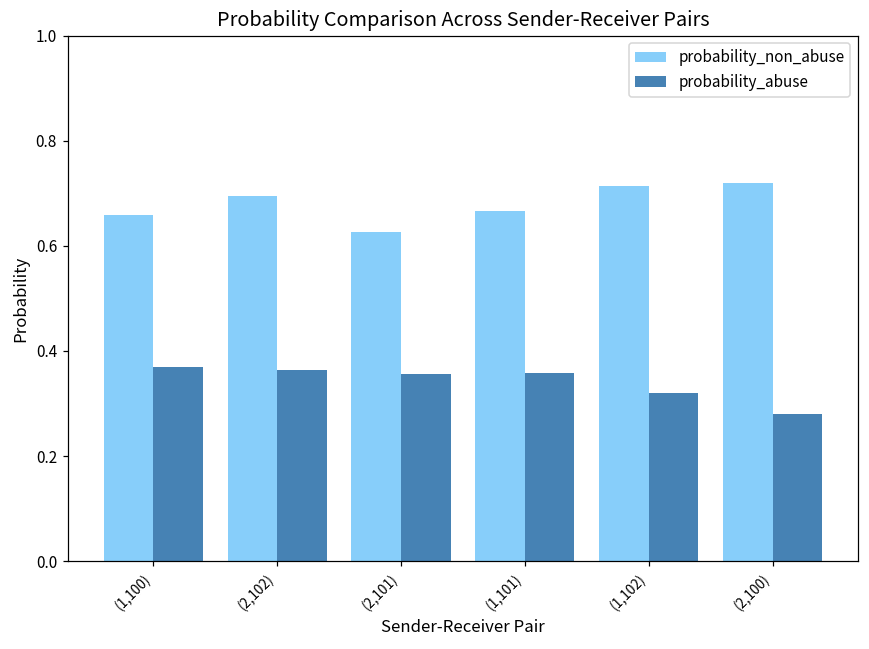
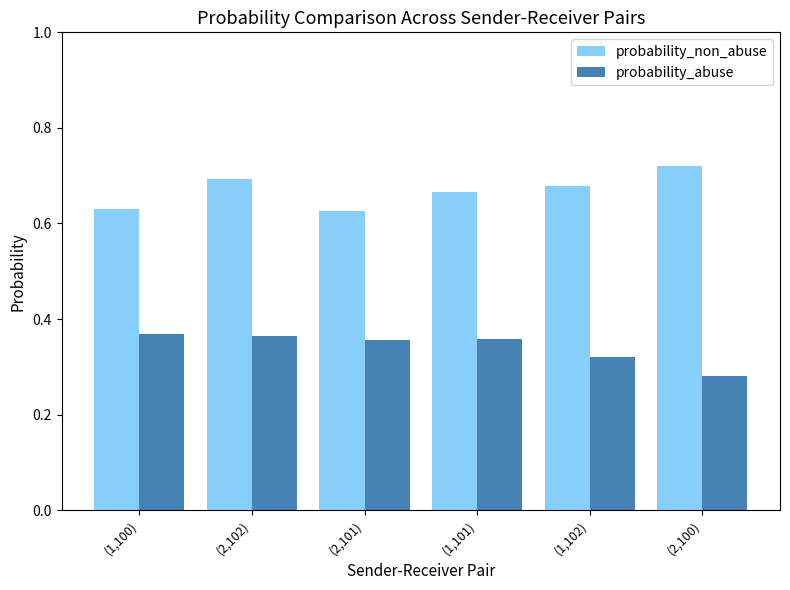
probability_non_abuse, (1,100): 0.66 -> 0.63
probability_non_abuse, (1,102): 0.71 -> 0.68
